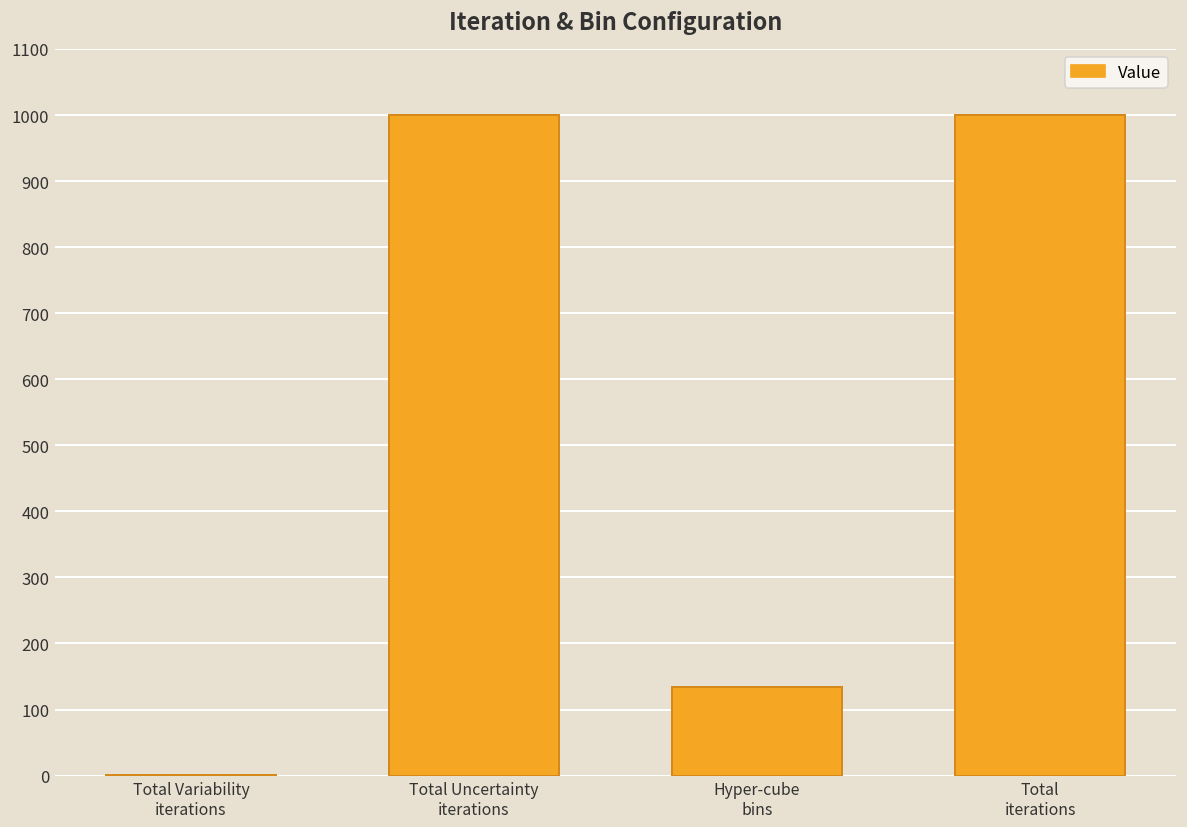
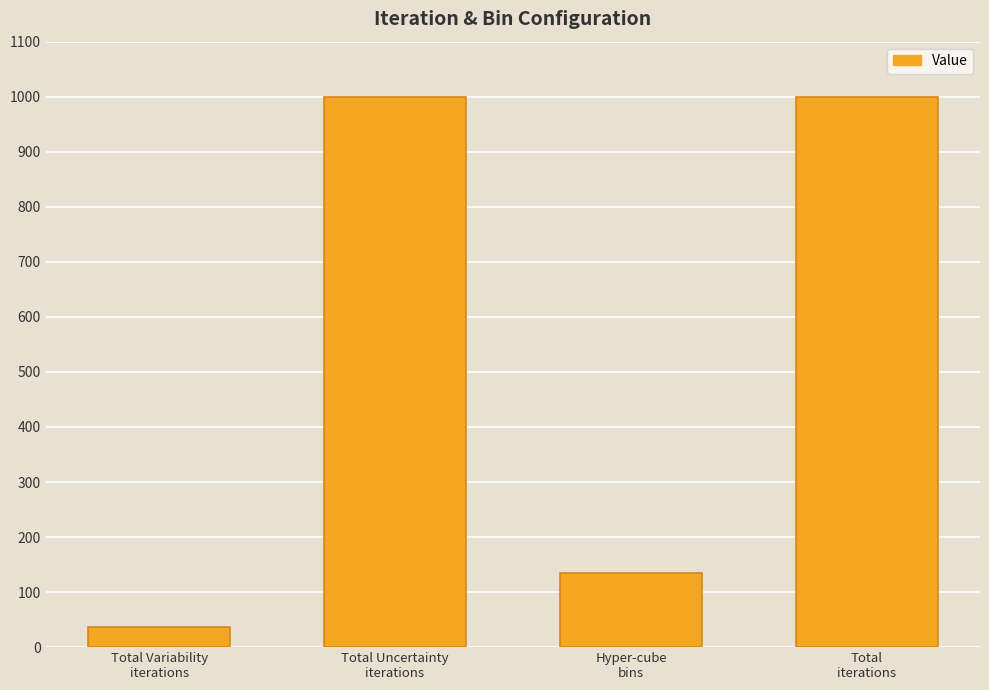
Total Variability iterations: 0 -> 40
